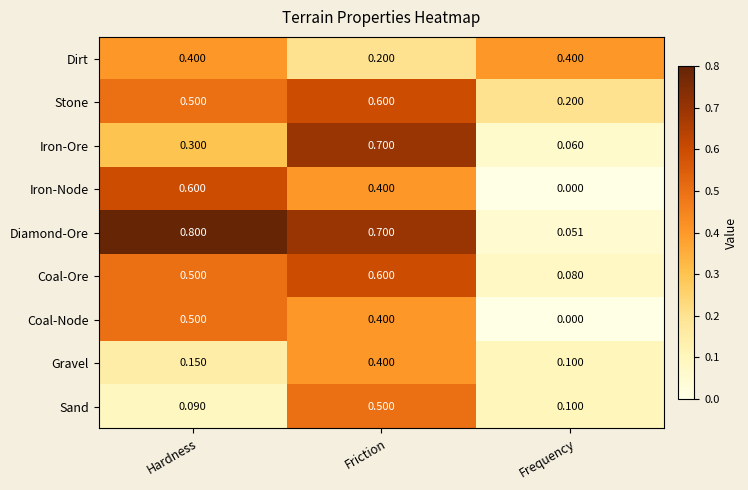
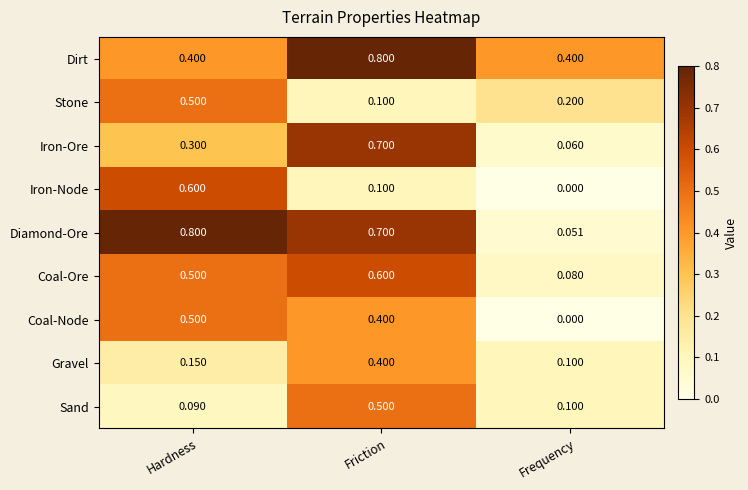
Dirt, Friction: 0.200 -> 0.800
Stone, Friction: 0.600 -> 0.100
Iron-Node, Friction: 0.400 -> 0.100
